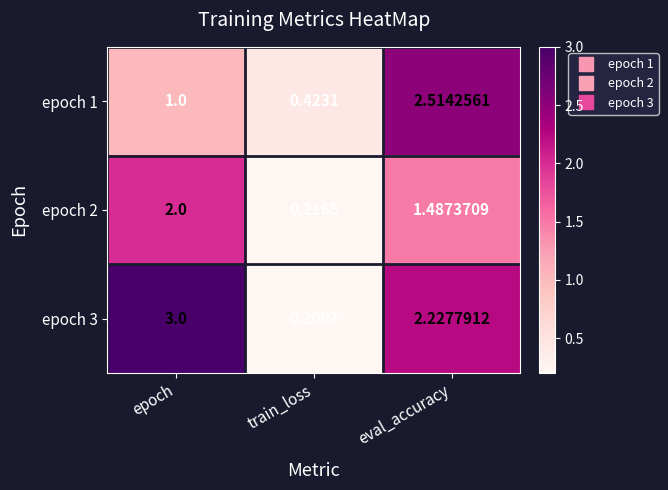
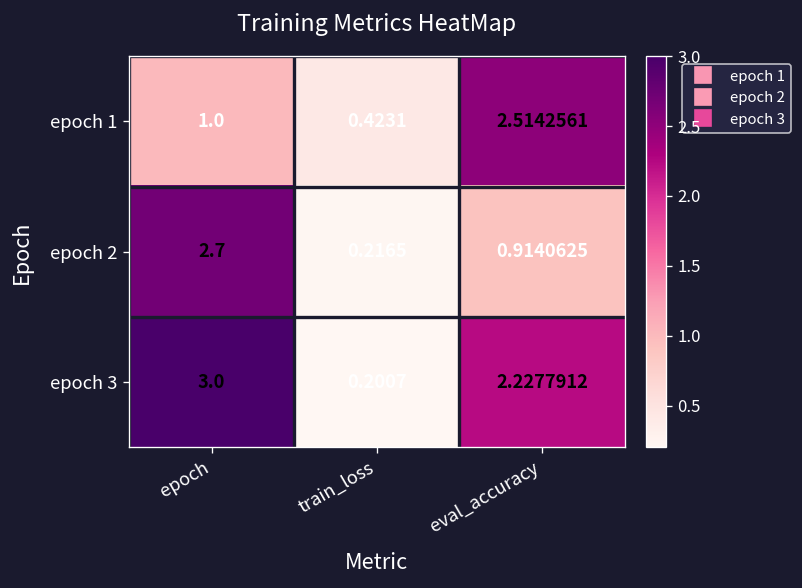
epoch 2, epoch: 2.0 -> 2.7
epoch 2, eval_accuracy: 1.4873709 -> 0.9140625
